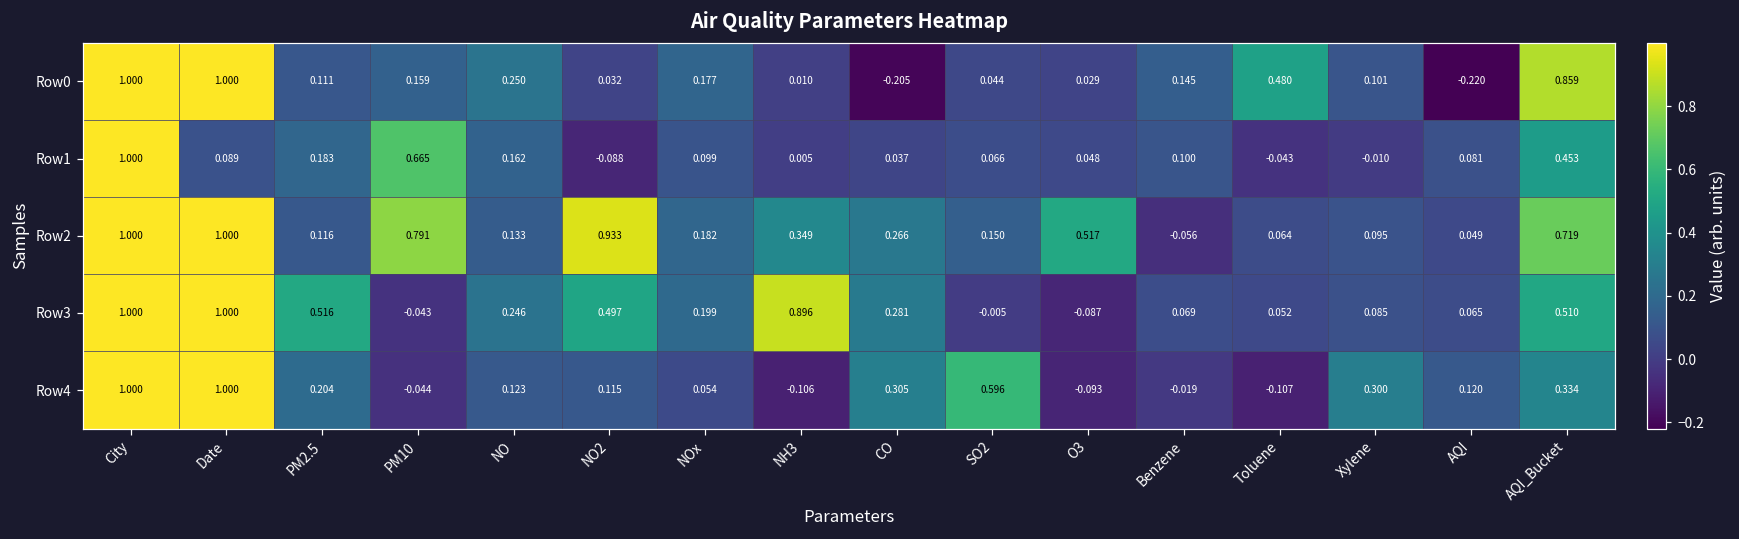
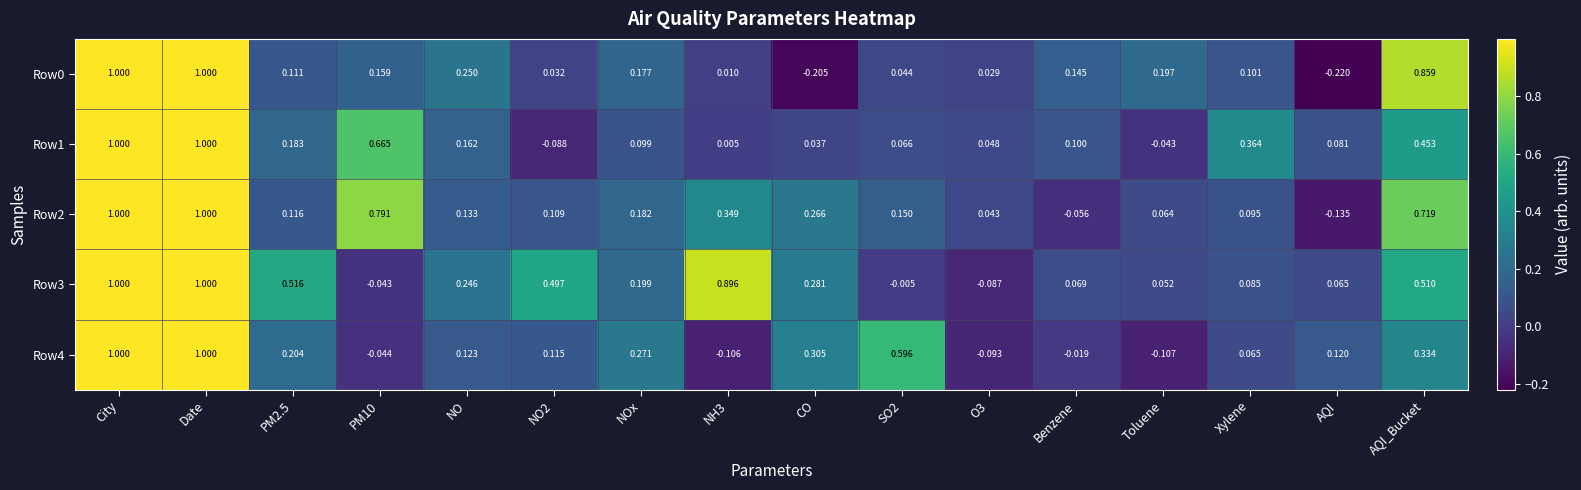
Row0, Toluene: 0.480 -> 0.197
Row1, Date: 0.089 -> 1.000
Row1, Xylene: -0.010 -> 0.364
Row2, NO2: 0.933 -> 0.109
Row2, O3: 0.517 -> 0.043
Row2, AQI: 0.049 -> -0.135
Row4, NOx: 0.054 -> 0.271
Row4, Xylene: 0.300 -> 0.065
